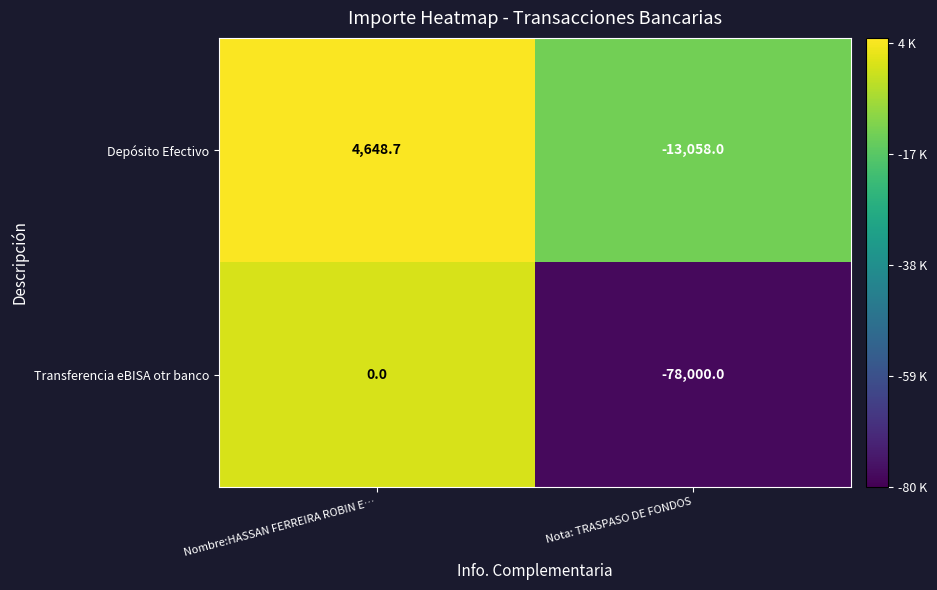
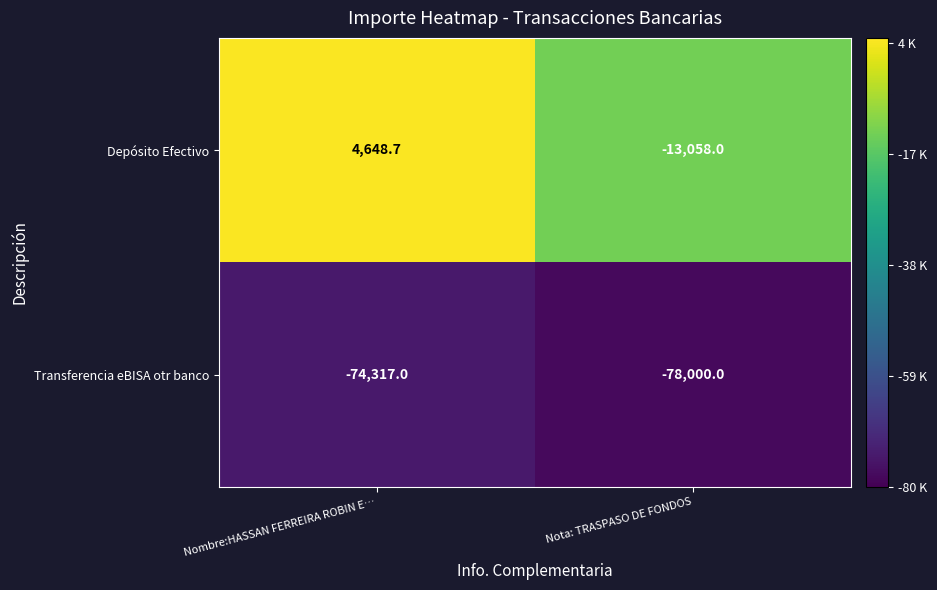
Transferencia eBISA otr banco, Nombre:HASSAN FERREIRA ROBIN E…: 0.0 -> -74,317.0
